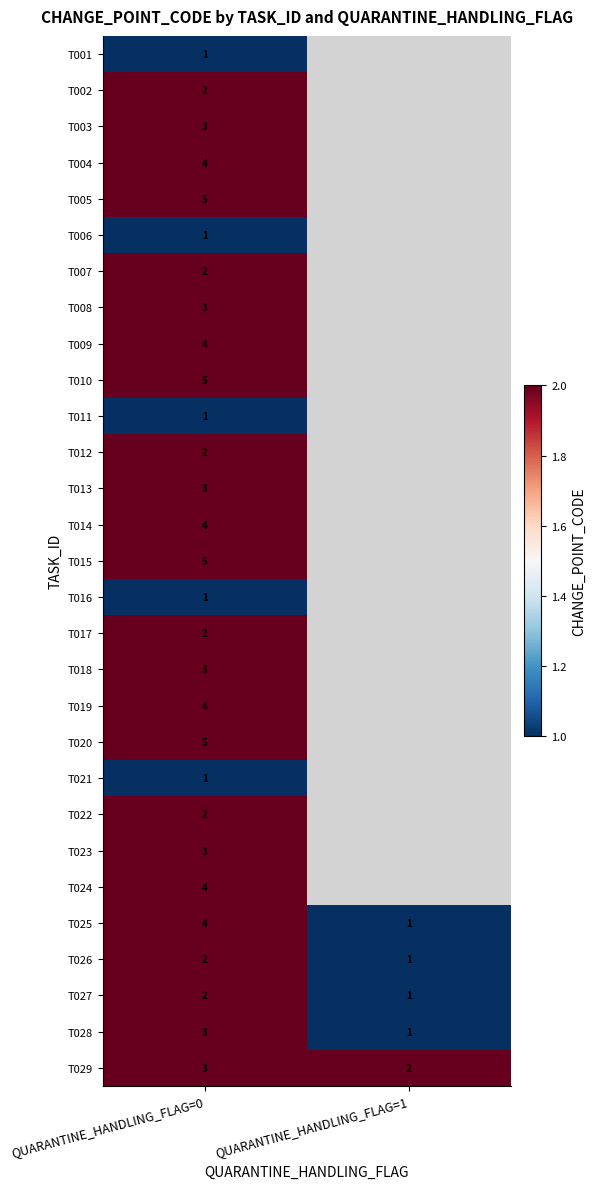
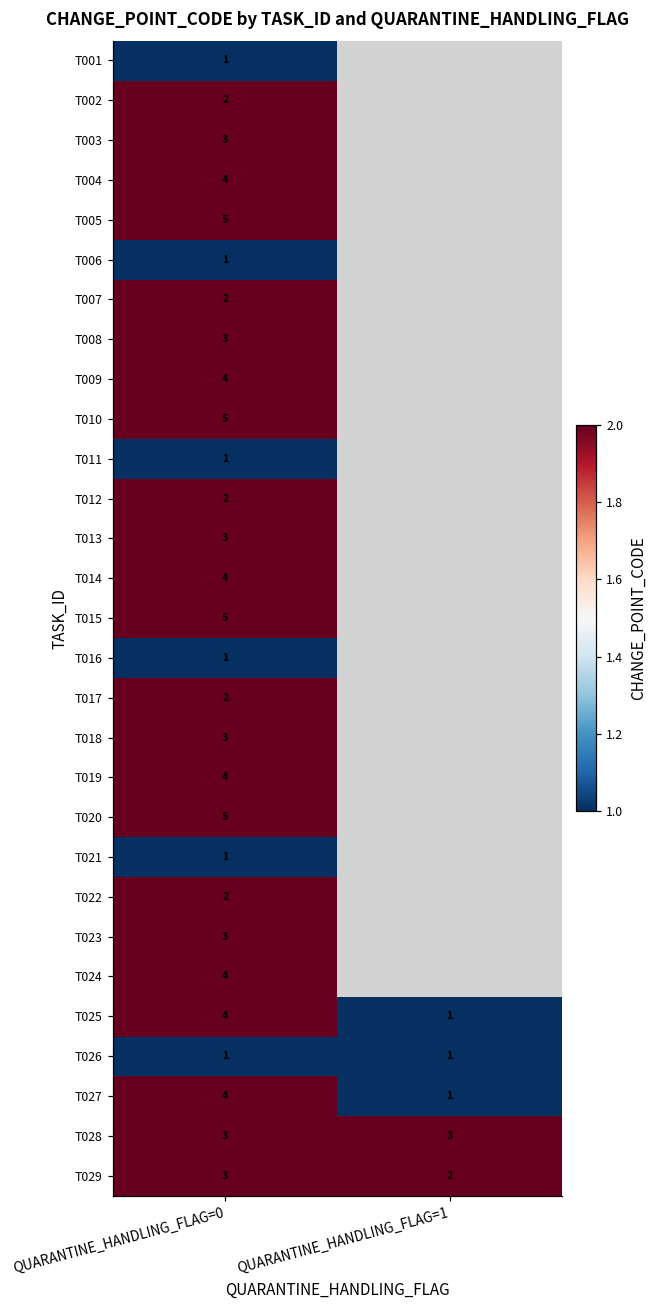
T026, QUARANTINE_HANDLING_FLAG=0: 2 -> 1
T027, QUARANTINE_HANDLING_FLAG=0: 2 -> 4
T028, QUARANTINE_HANDLING_FLAG=1: 1 -> 3
